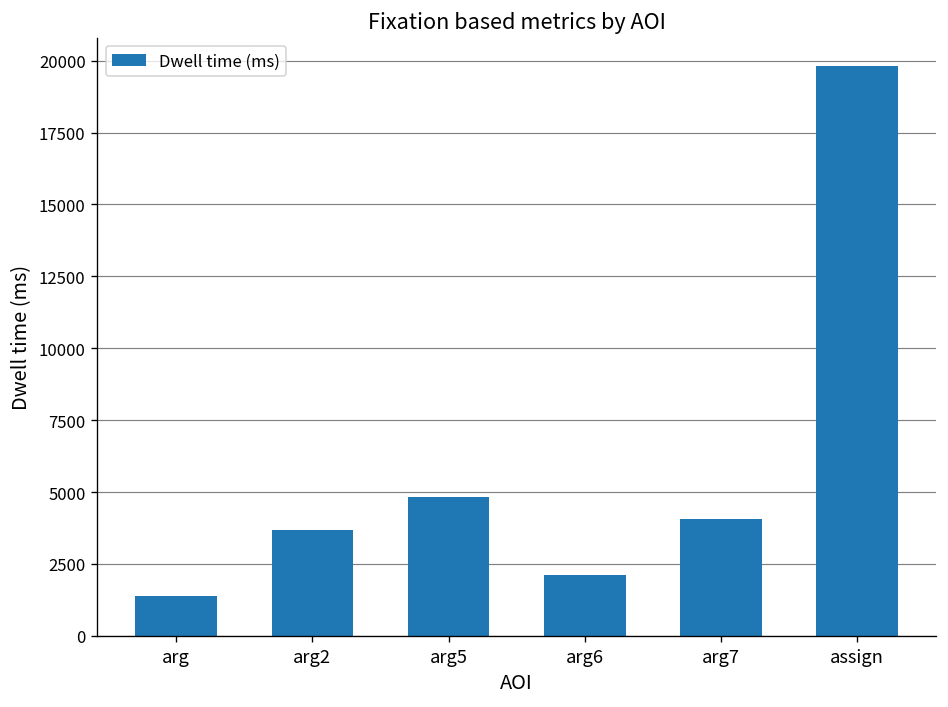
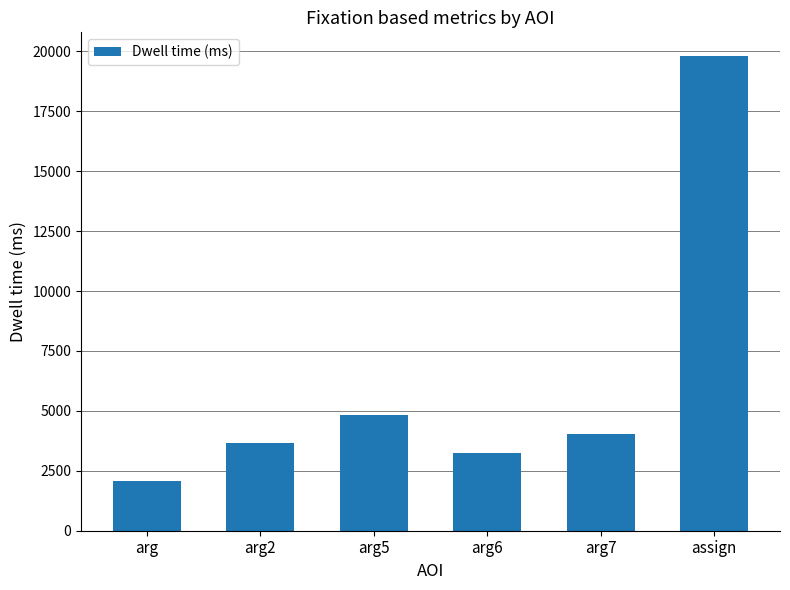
arg: 1400 -> 2100
arg6: 2100 -> 3300
